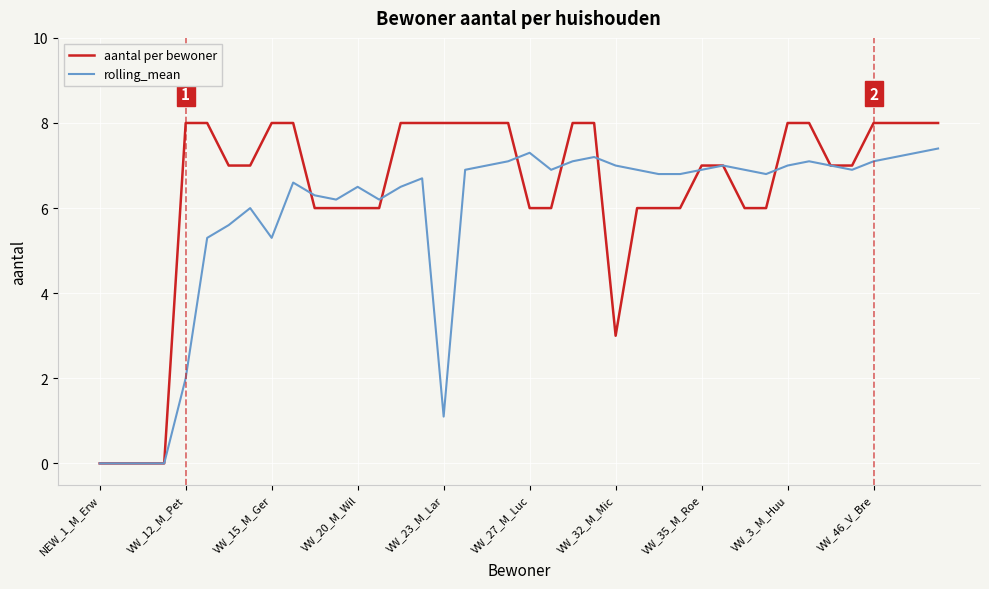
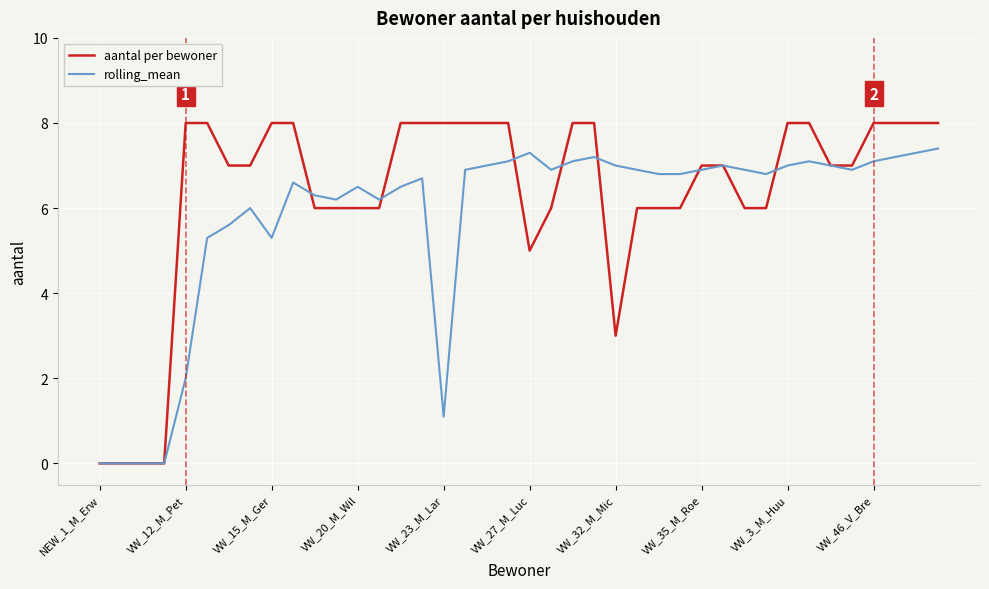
aantal per bewoner, VW_27_M_Luc: 6 -> 5
